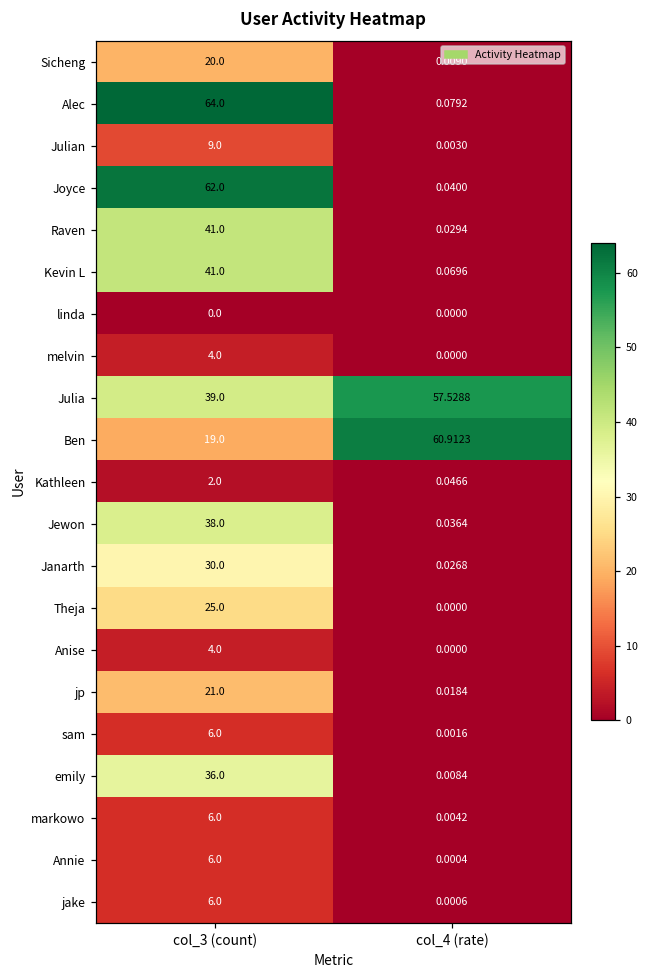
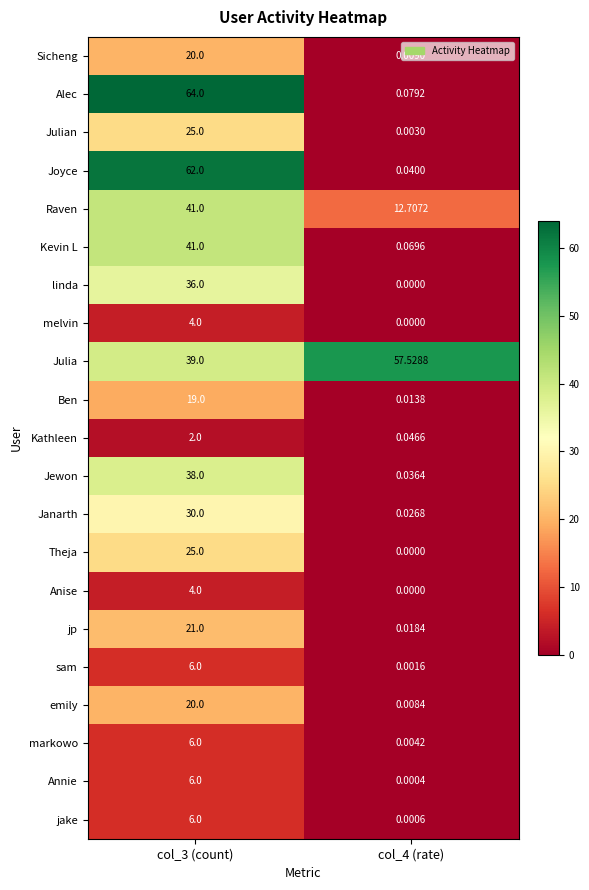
Julian, col_3 (count): 9.0 -> 25.0
Raven, col_4 (rate): 0.0294 -> 12.7072
linda, col_3 (count): 0.0 -> 36.0
Ben, col_4 (rate): 60.9123 -> 0.0138
emily, col_3 (count): 36.0 -> 20.0
